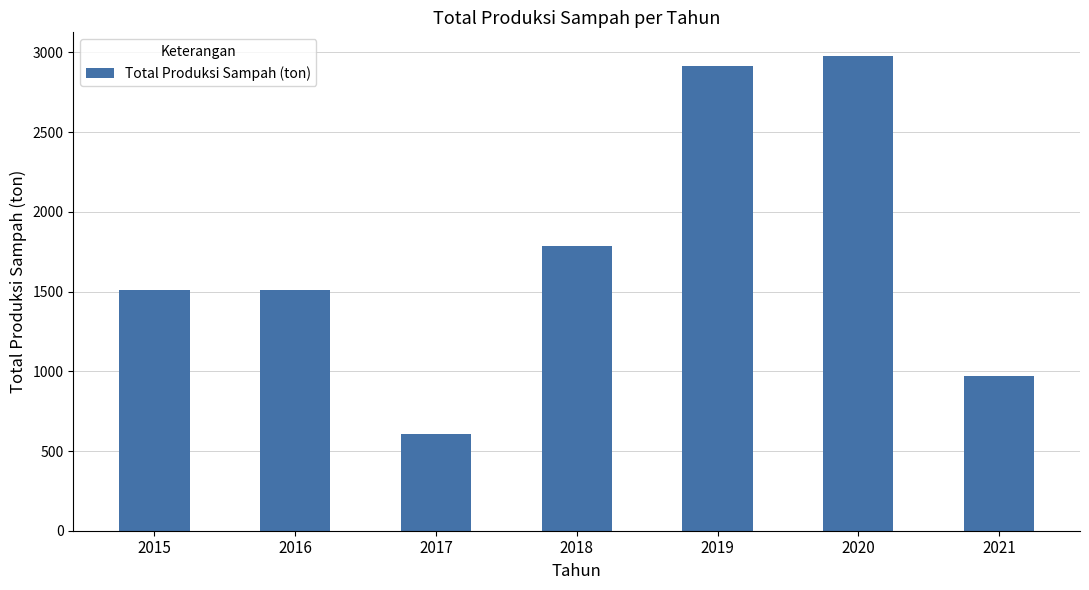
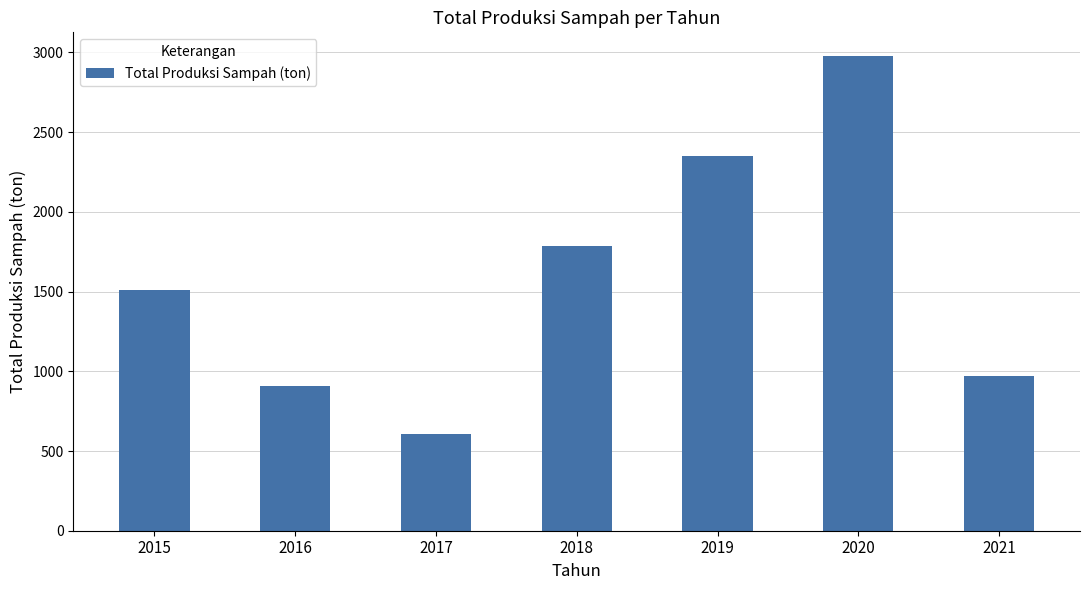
2016: 1510 -> 910
2019: 2910 -> 2350
